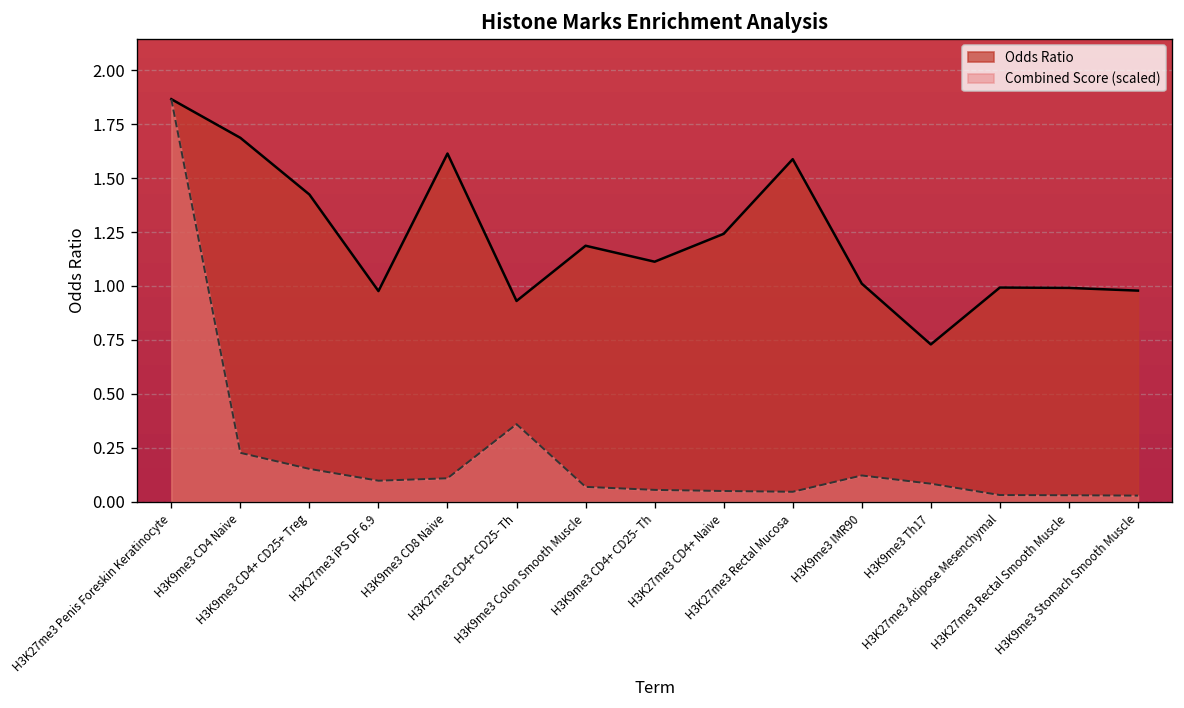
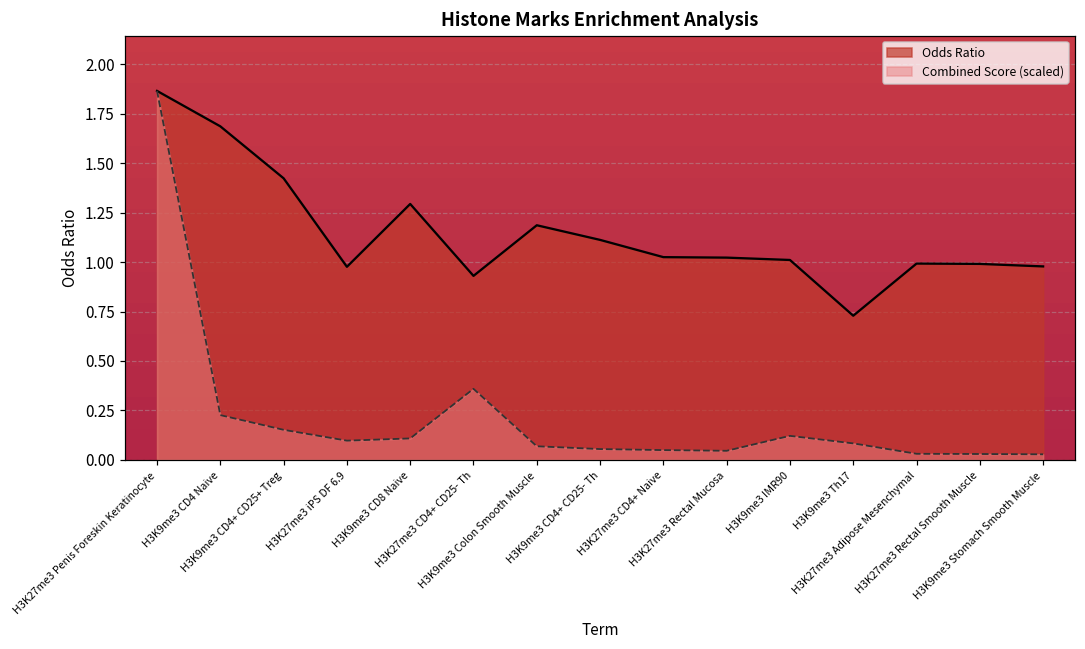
Odds Ratio, H3K9me3 CD8 Naive: 1.61 -> 1.29
Odds Ratio, H3K27me3 CD4+ Naive: 1.24 -> 1.03
Odds Ratio, H3K27me3 Rectal Mucosa: 1.59 -> 1.02
